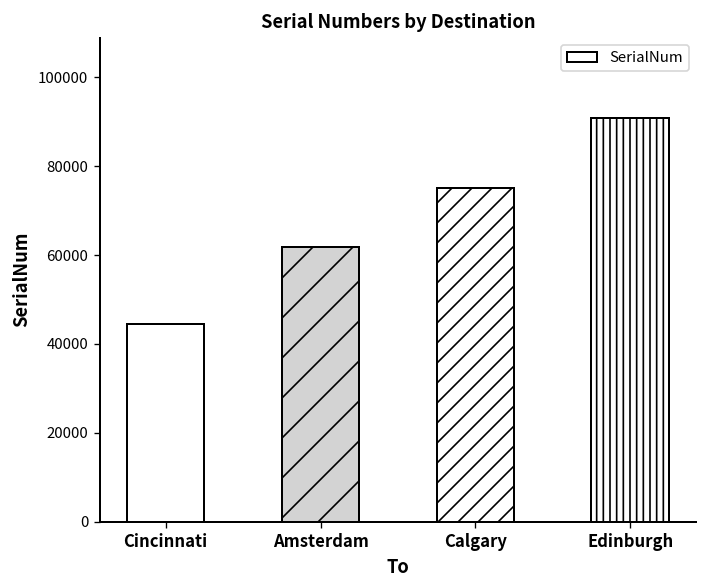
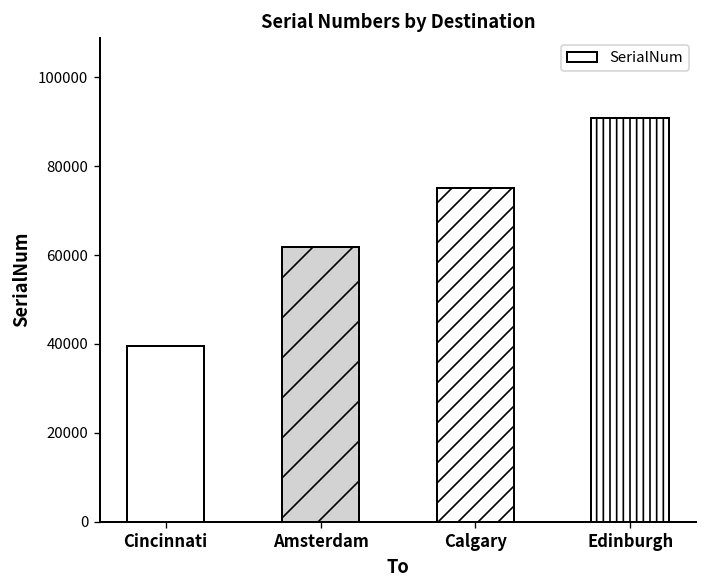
Cincinnati: 45000 -> 39000
